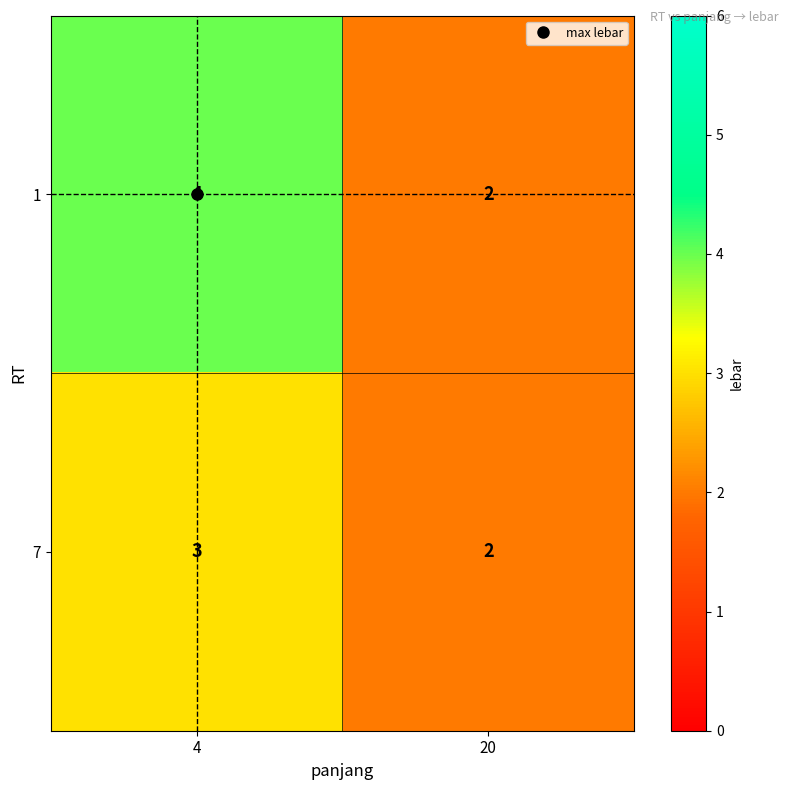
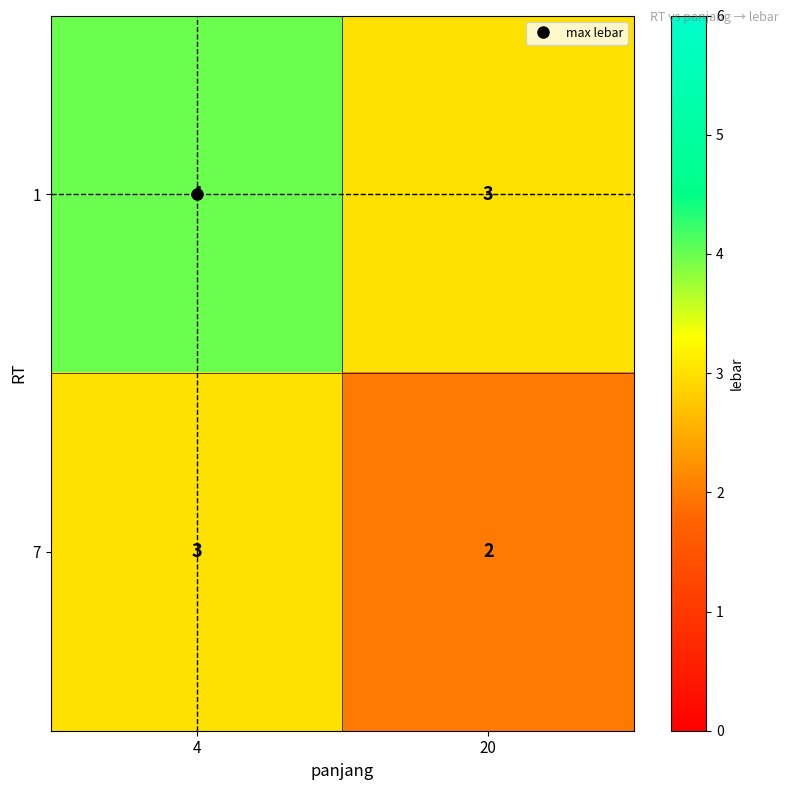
1, 20: 2 -> 3
